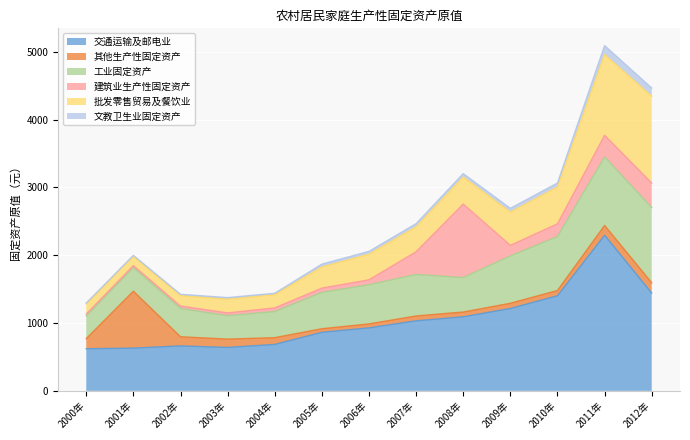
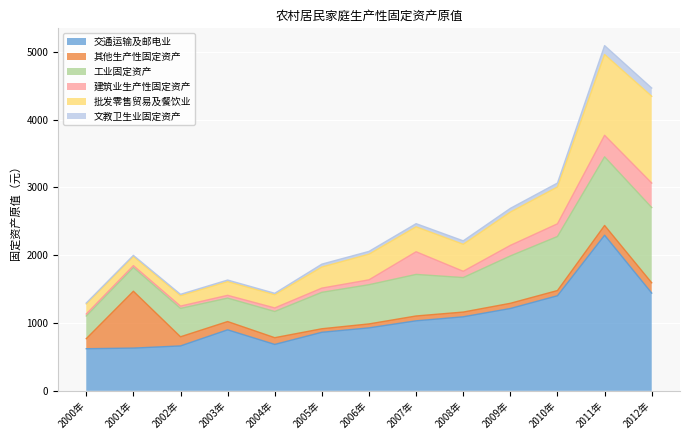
交通运输及邮电业, 2003年: 600 -> 900
建筑业生产性固定资产, 2008年: 1100 -> 100
